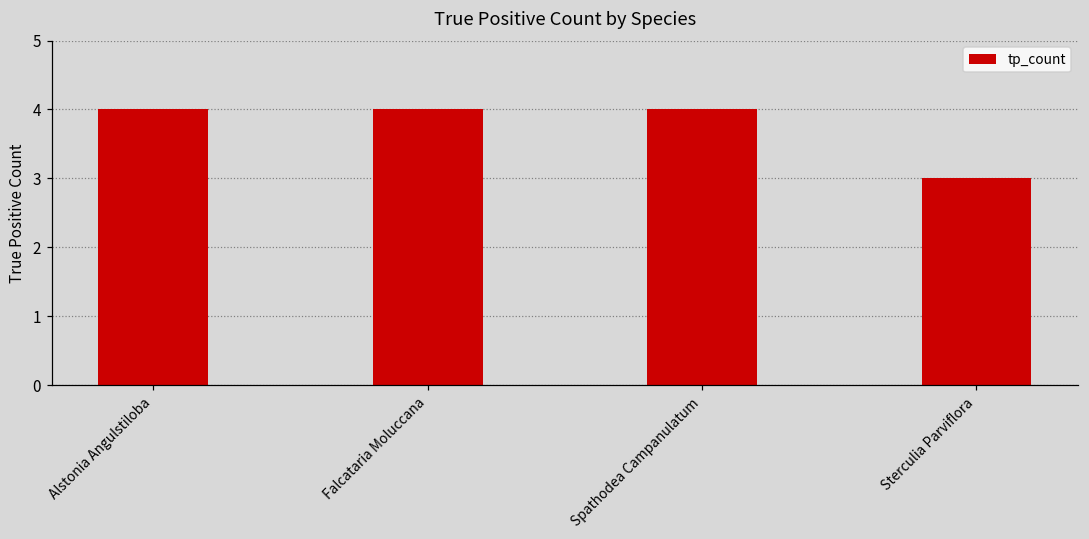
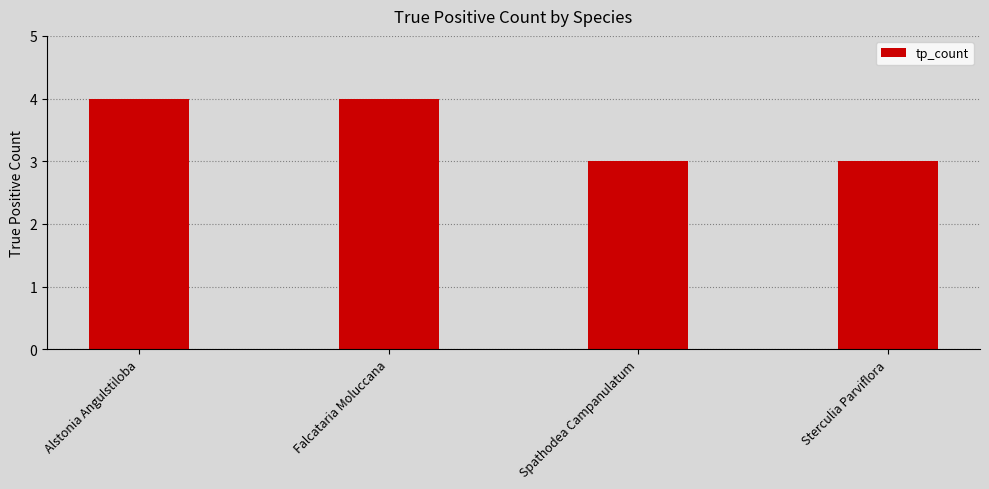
Spathodea Campanulatum: 4 -> 3
